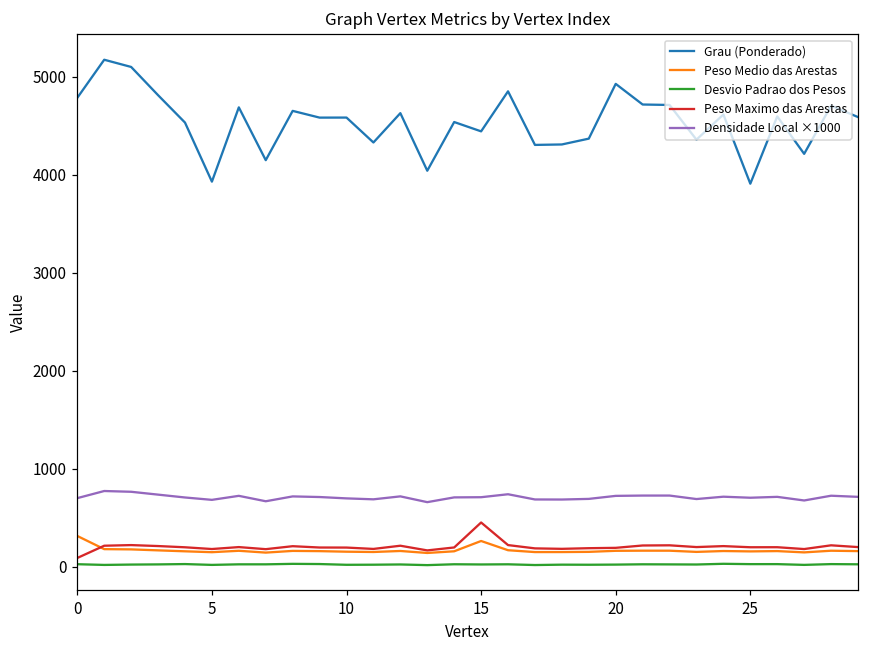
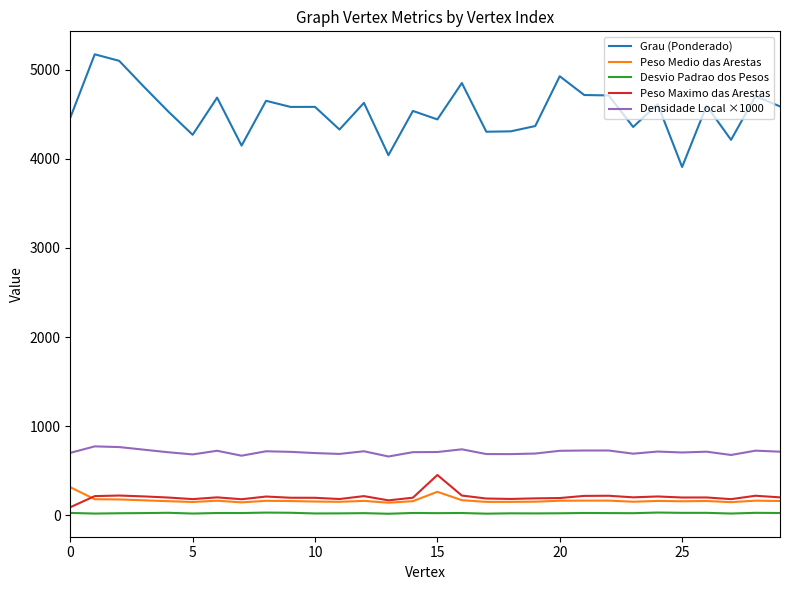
Grau (Ponderado), 0: 4800 -> 4500
Grau (Ponderado), 5: 3900 -> 4300
